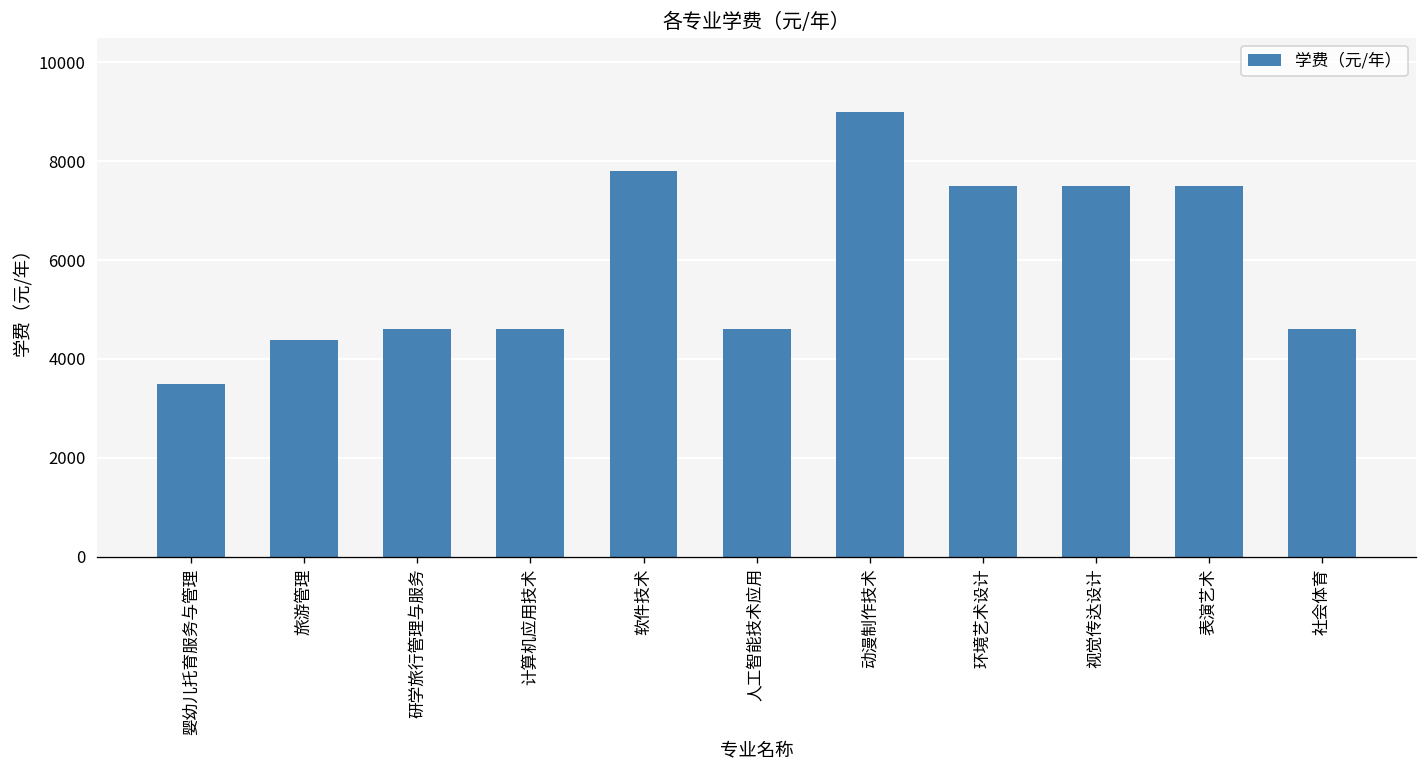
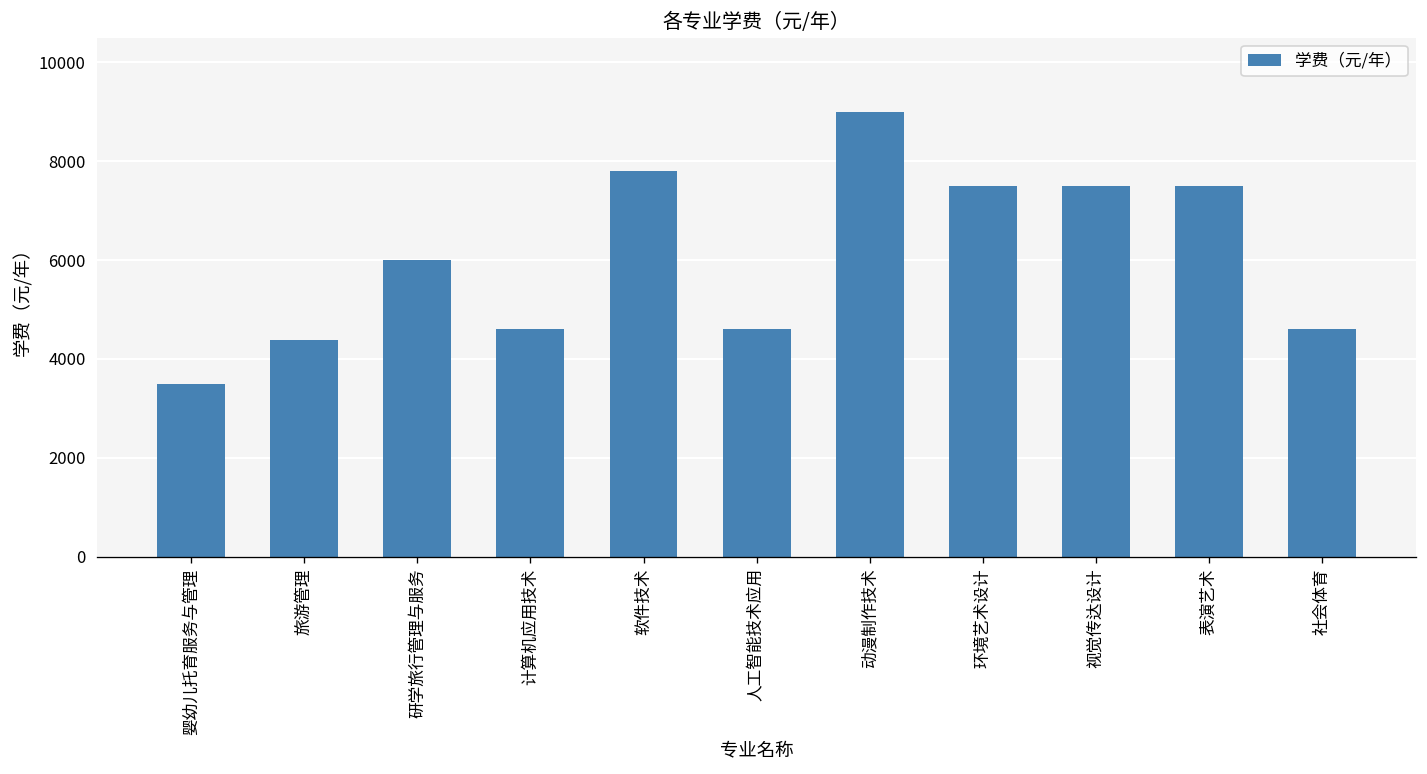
研学旅行管理与服务: 4600 -> 6000
